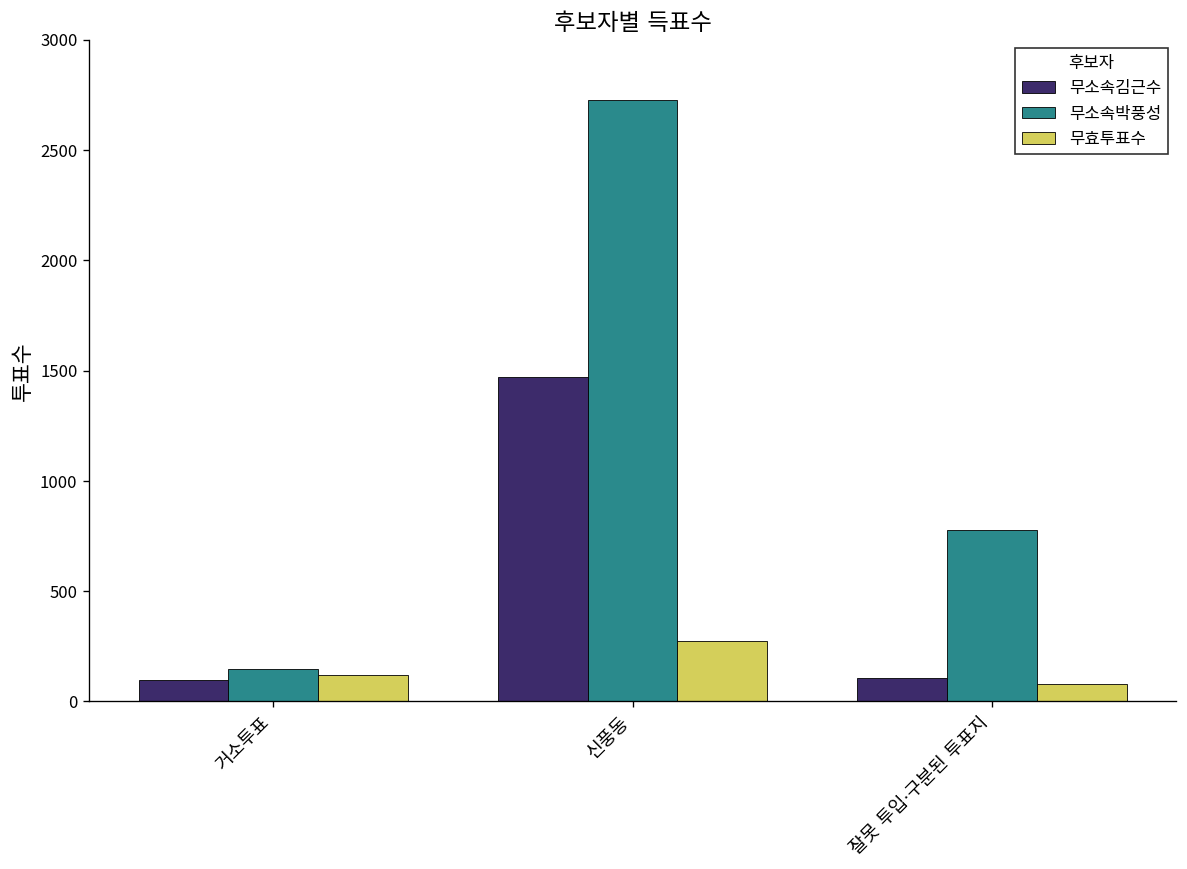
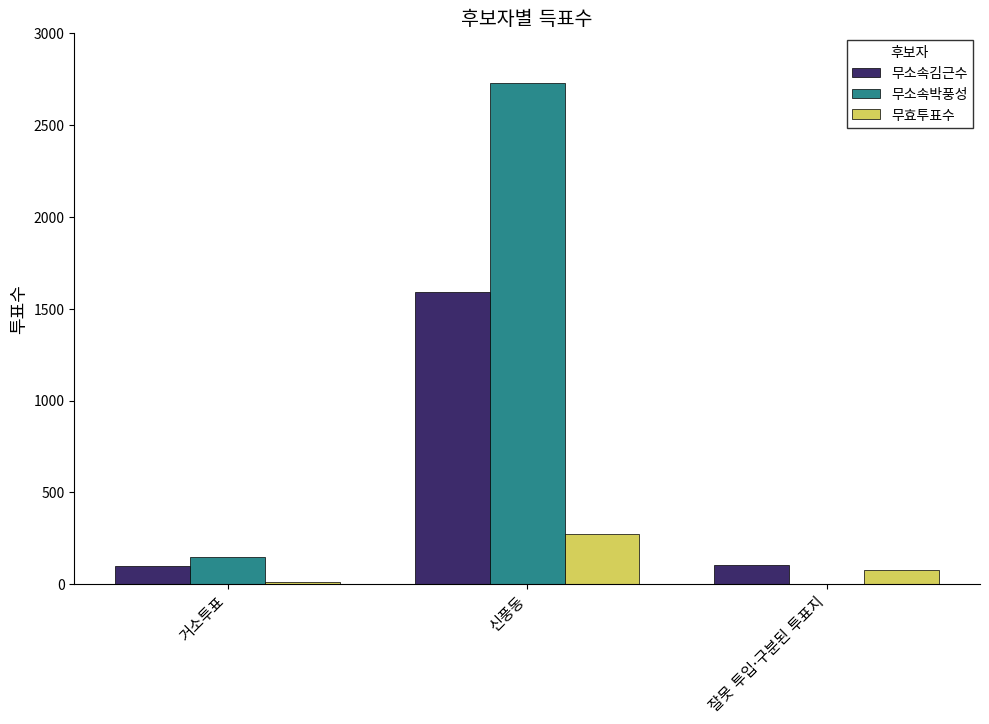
무효투표수, 거소투표: 120 -> 10
무소속김근수, 신풍동: 1470 -> 1590
무소속박풍성, 잘못 투입·구분된 투표지: 780 -> 0
